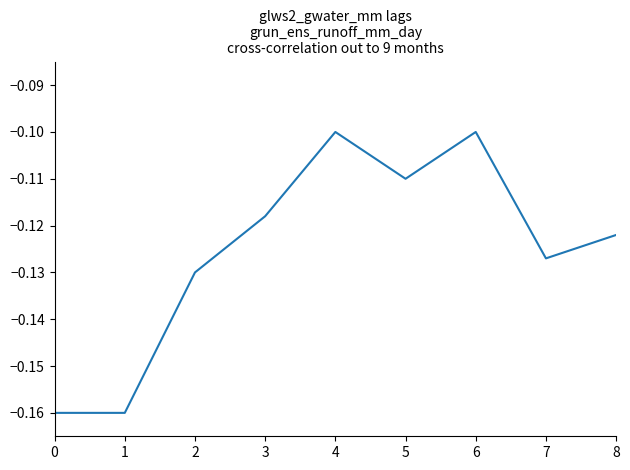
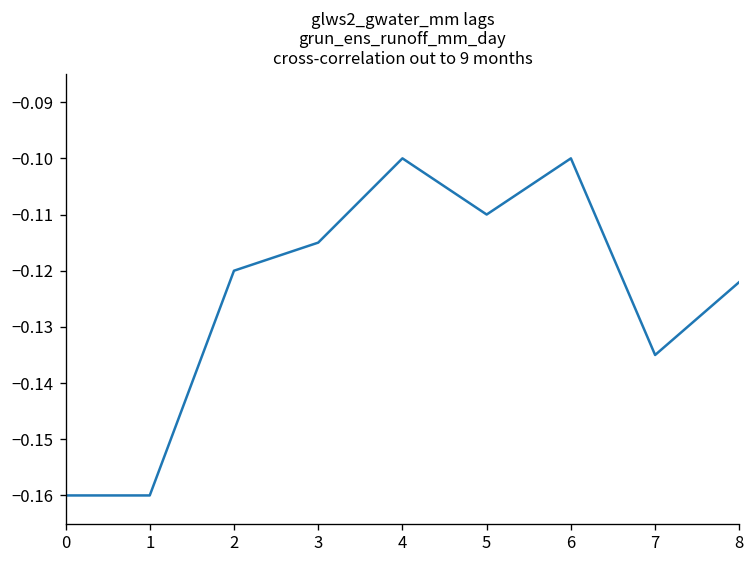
2: -0.13 -> -0.12
3: -0.118 -> -0.115
7: -0.127 -> -0.135
